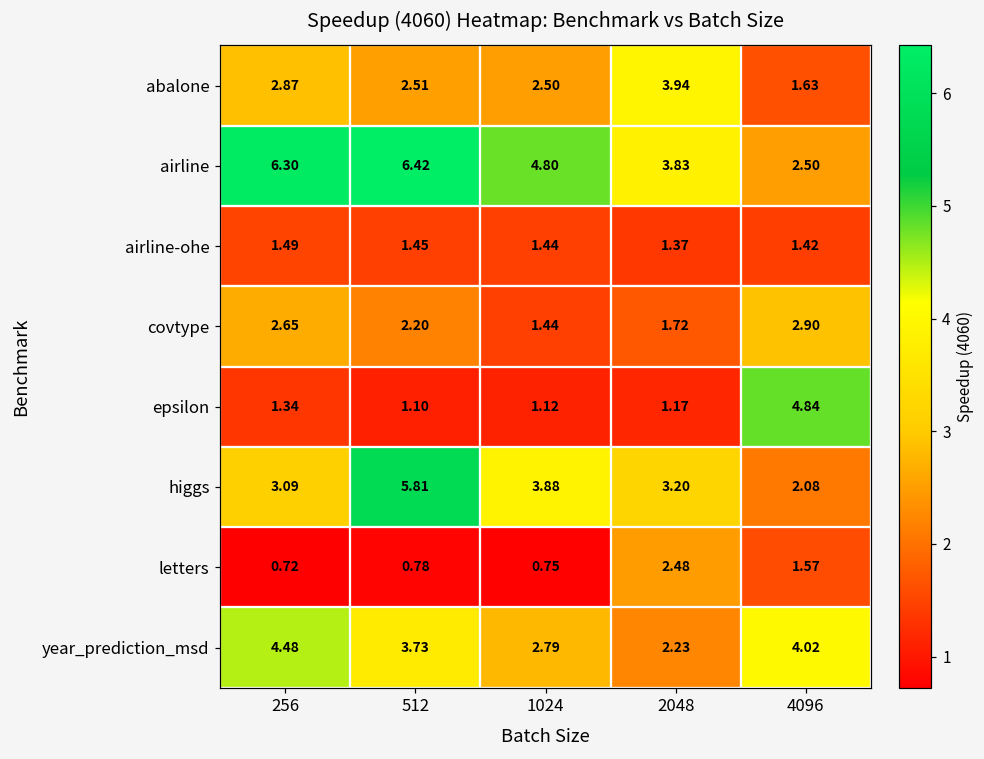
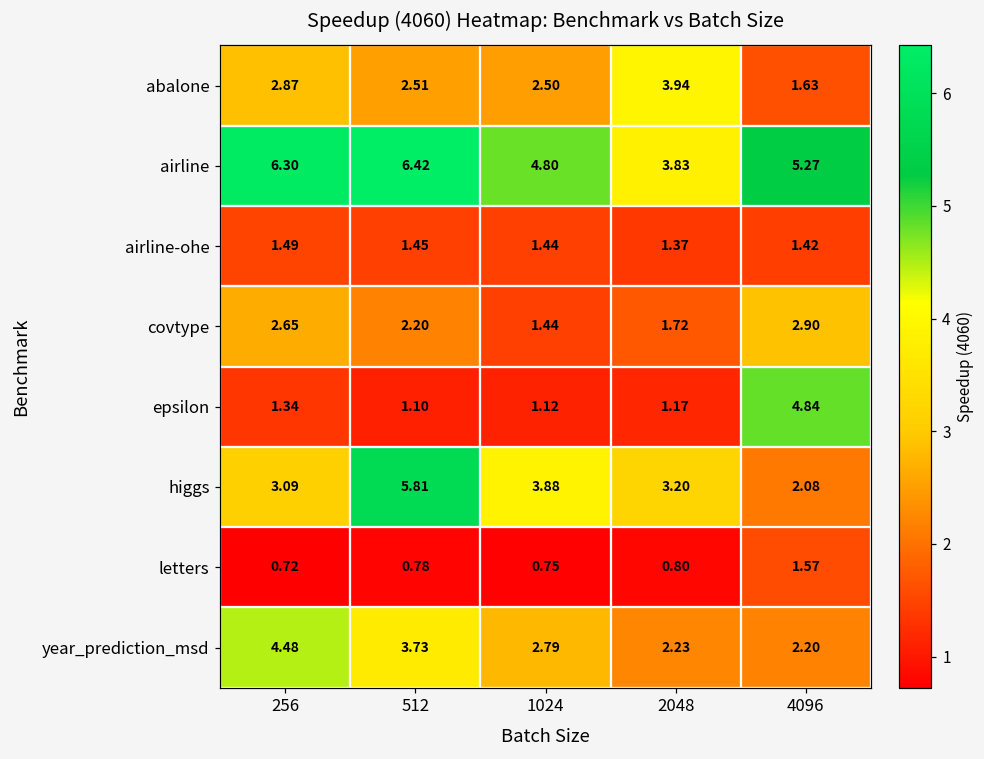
airline, 4096: 2.50 -> 5.27
letters, 2048: 2.48 -> 0.80
year_prediction_msd, 4096: 4.02 -> 2.20
